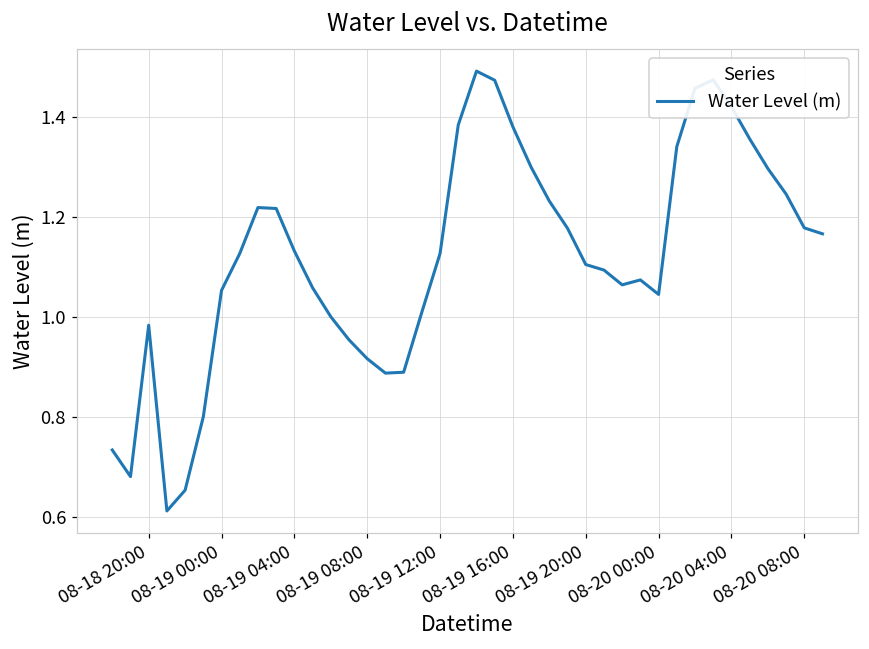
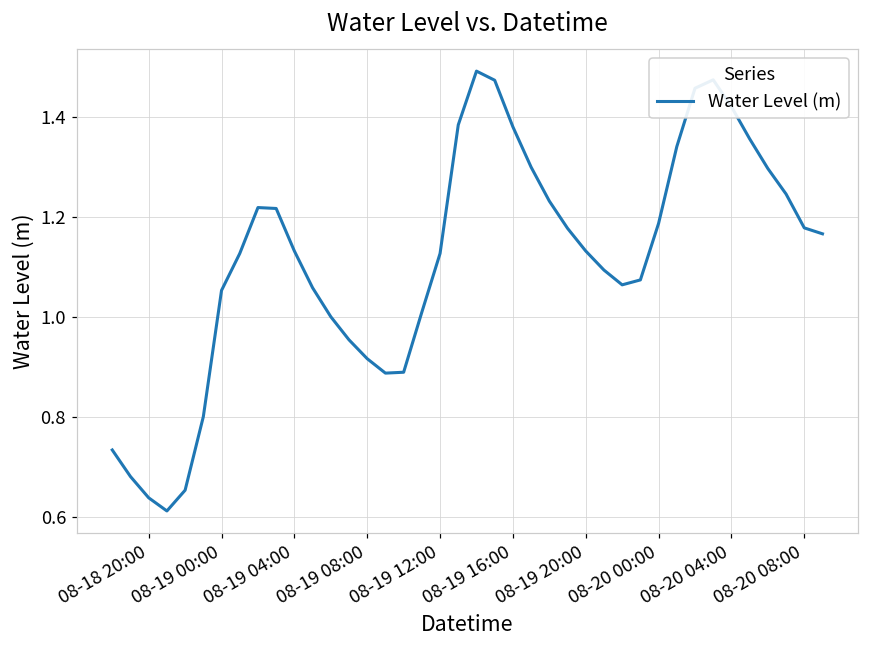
08-18 20:00: 0.98 -> 0.64
08-19 20:00: 1.10 -> 1.13
08-20 00:00: 1.05 -> 1.19
